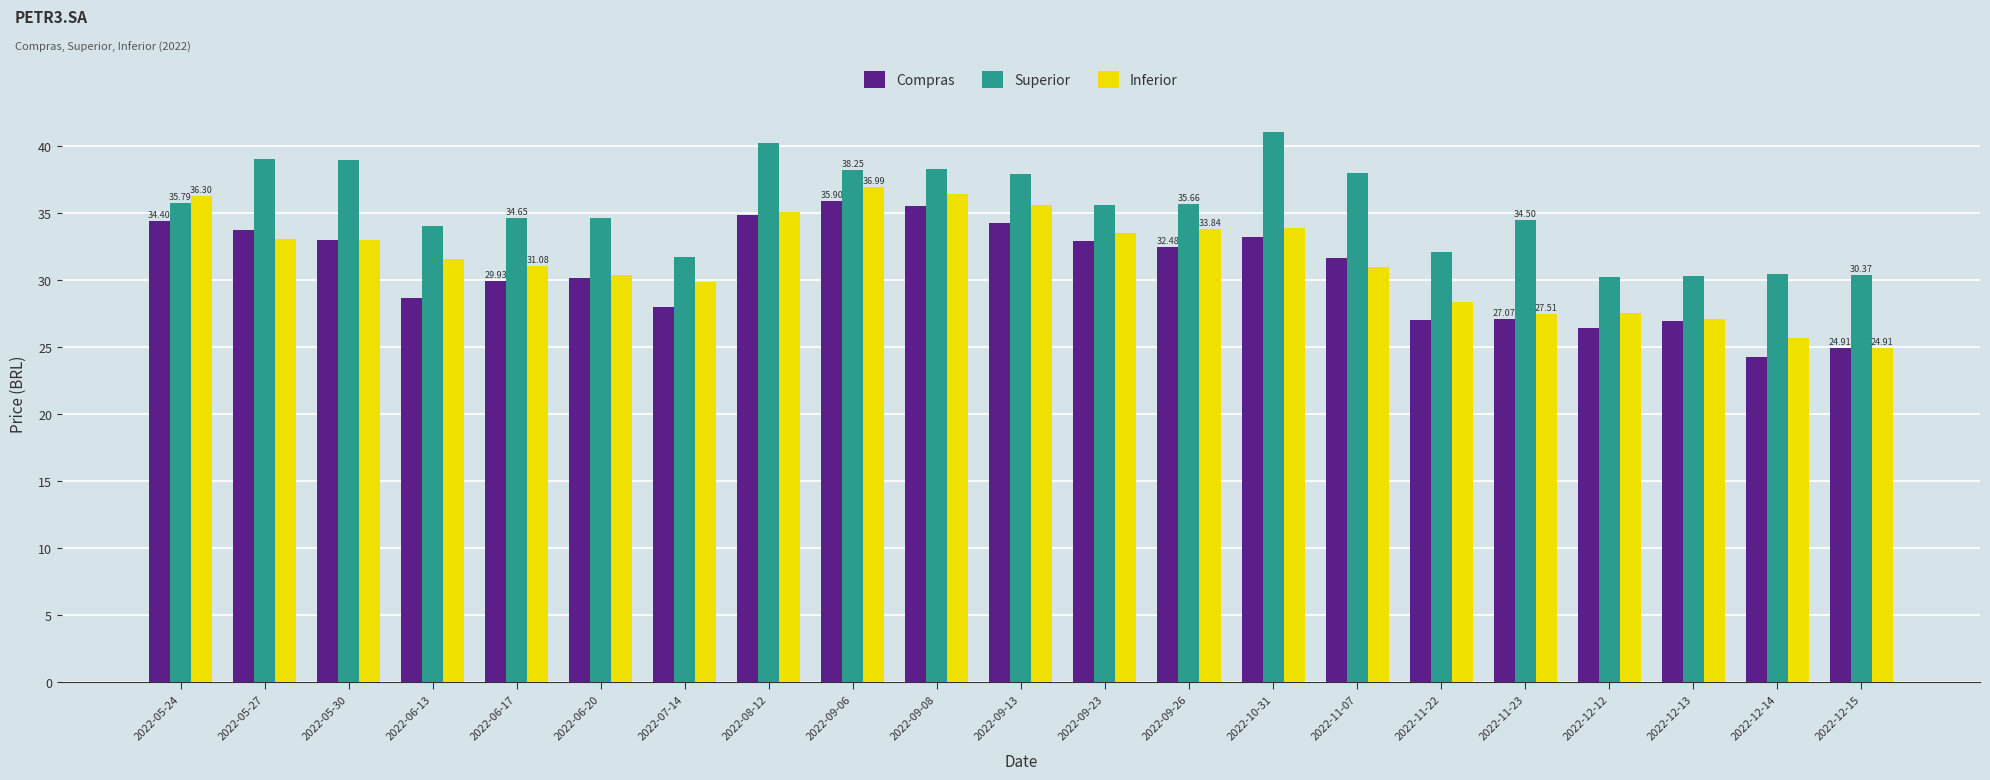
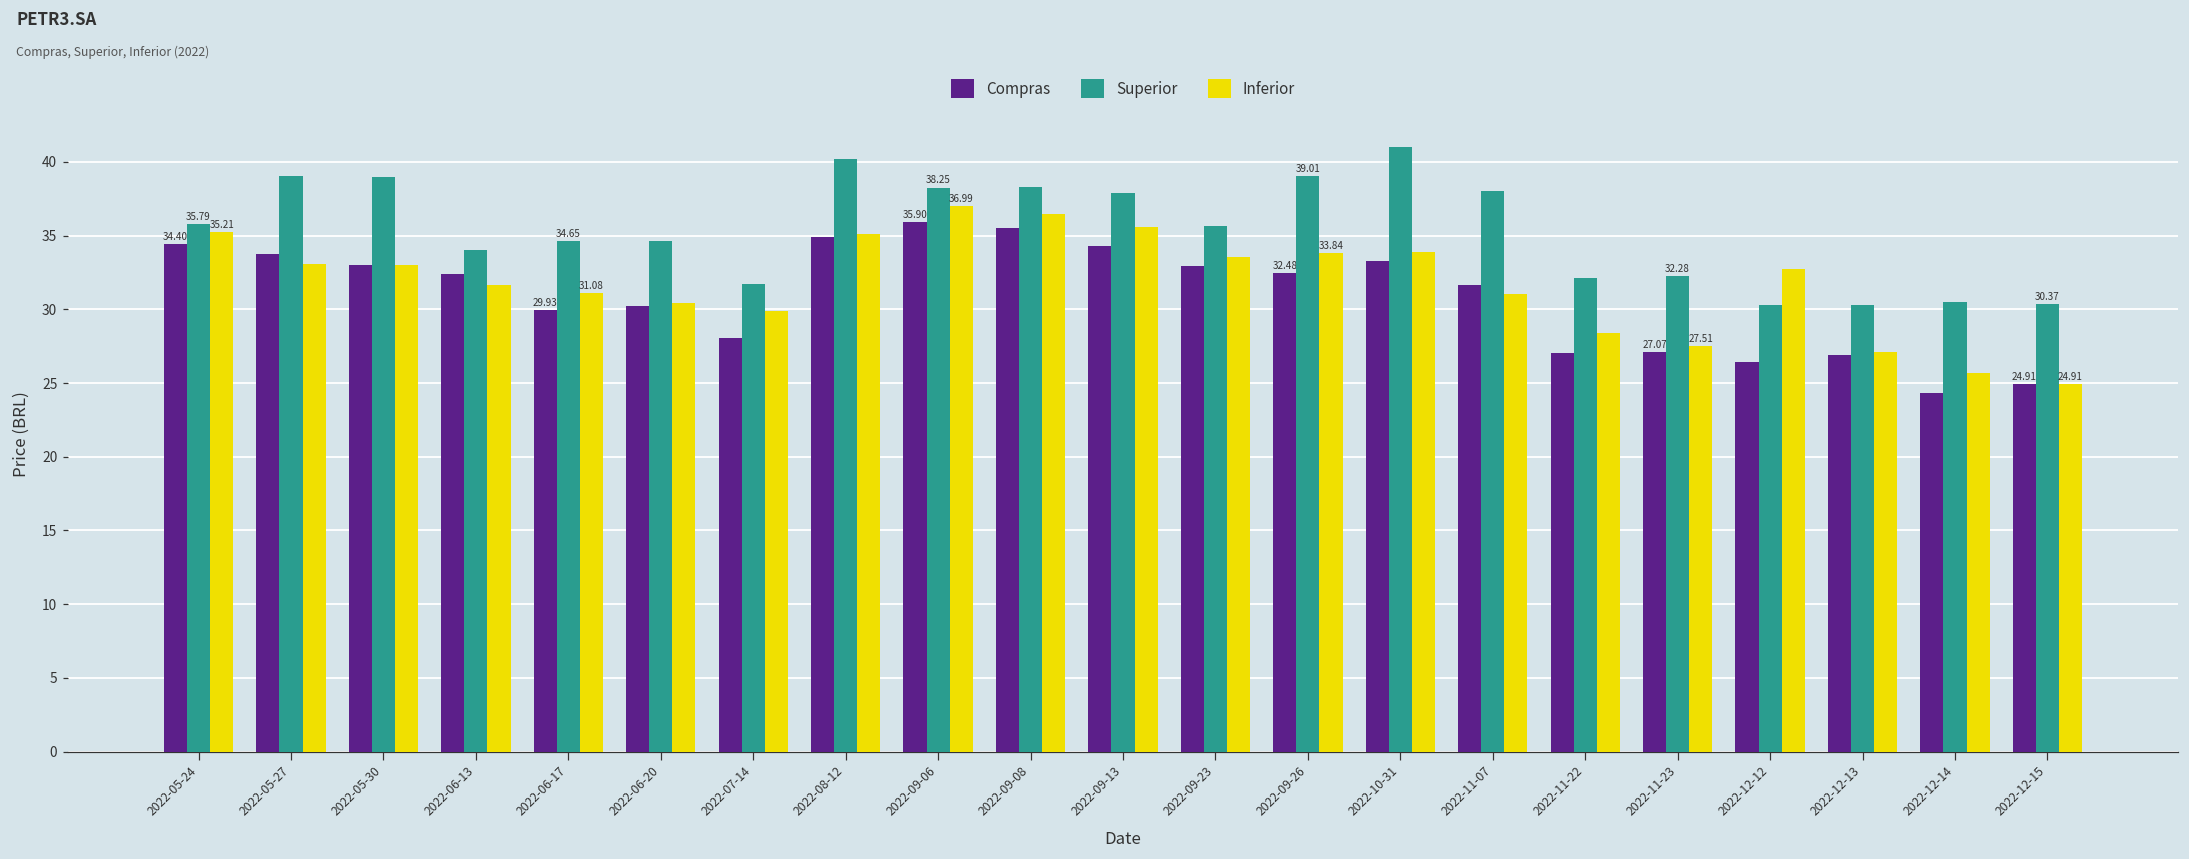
Inferior, 2022-05-24: 36.30 -> 35.21
Compras, 2022-06-13: 28.6 -> 32.4
Superior, 2022-09-26: 35.66 -> 39.01
Superior, 2022-11-23: 34.50 -> 32.28
Inferior, 2022-12-12: 27.6 -> 32.8
